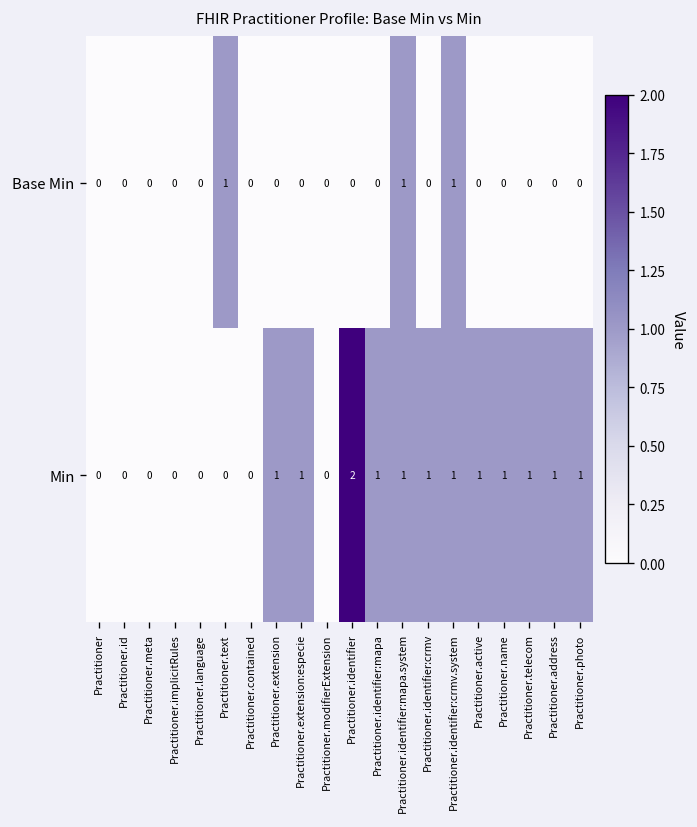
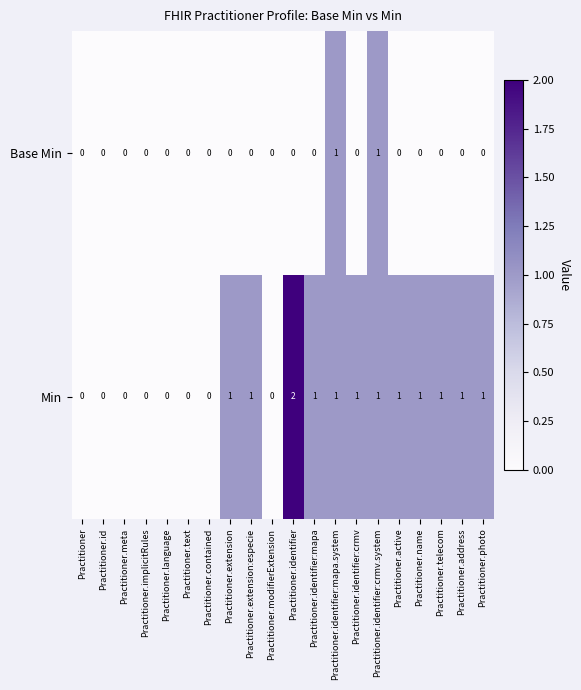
Base Min, Practitioner.text: 1 -> 0
